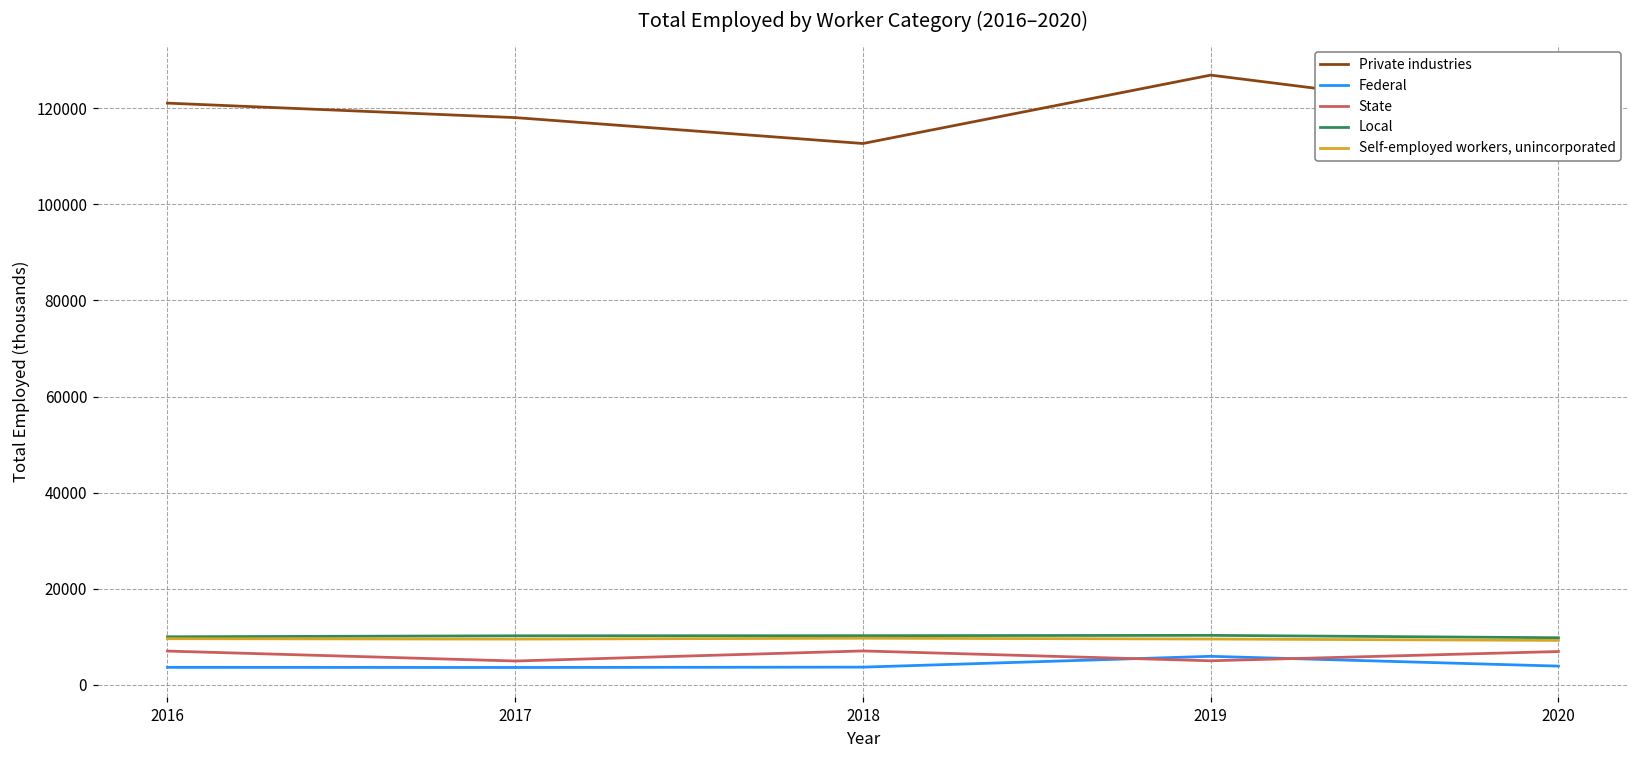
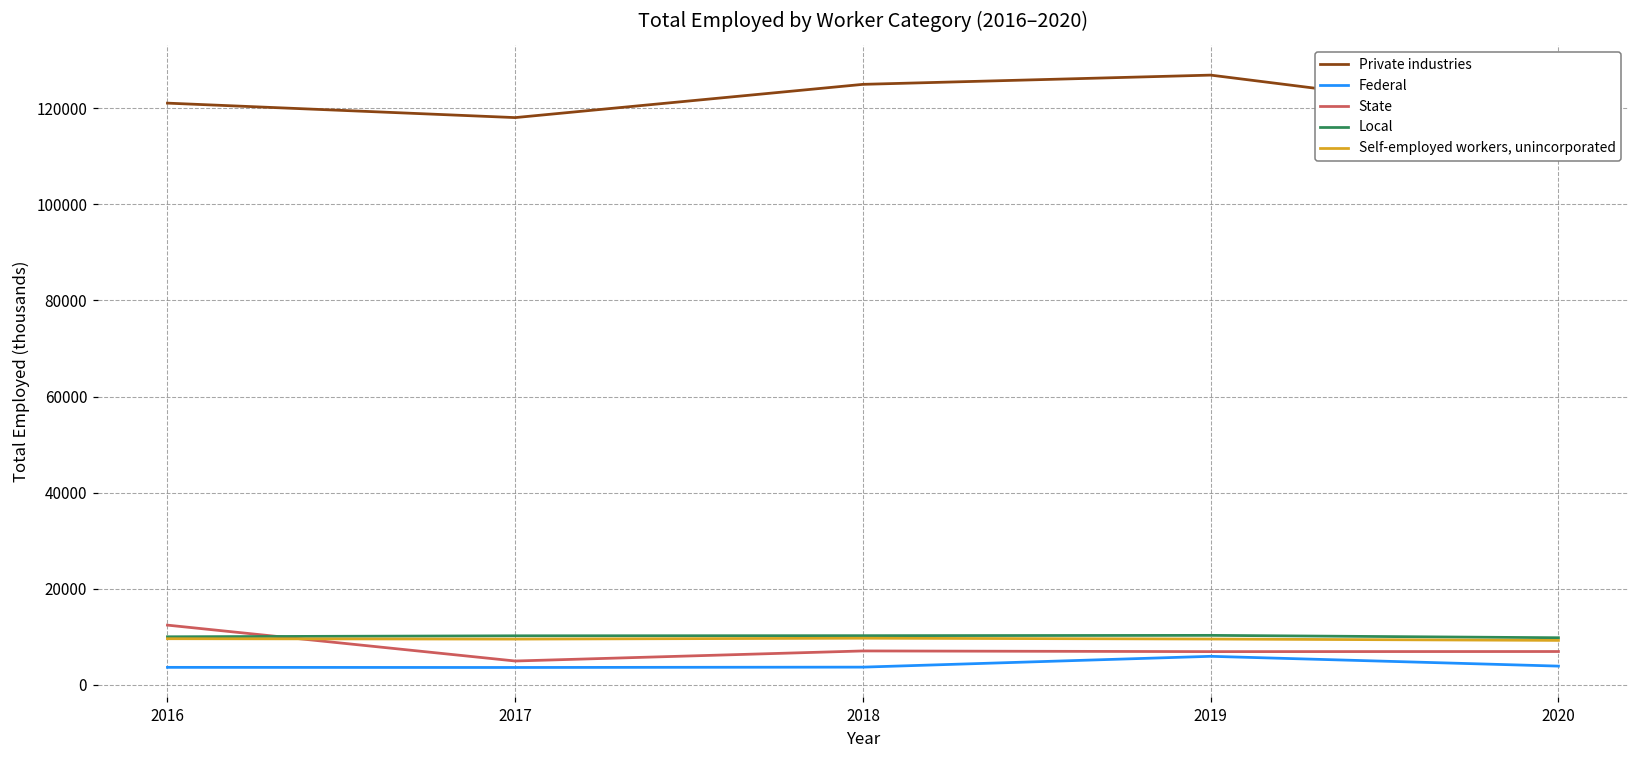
State, 2016: 7000 -> 12000
Private industries, 2018: 113000 -> 125000
State, 2019: 5000 -> 7000
